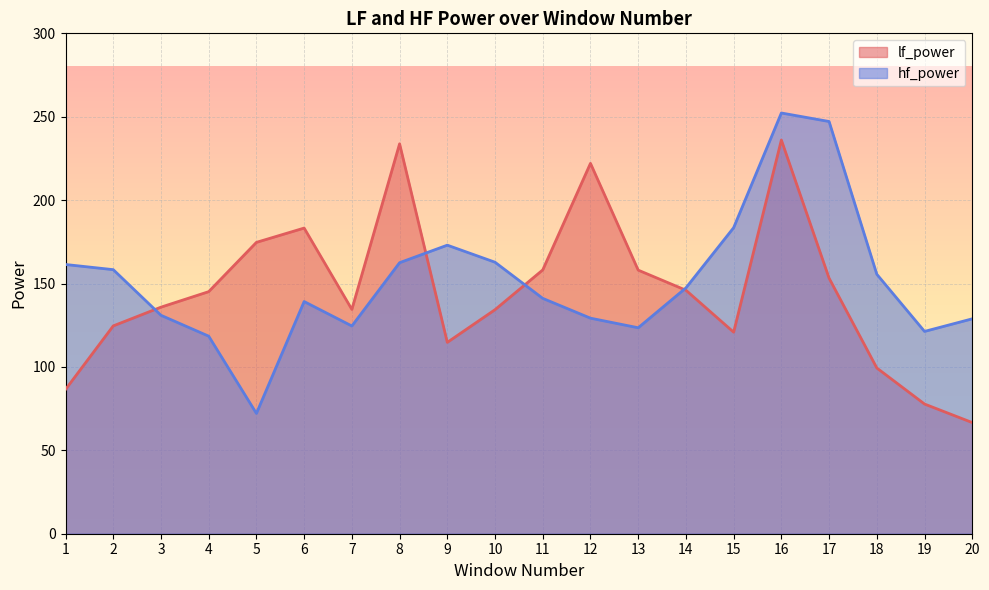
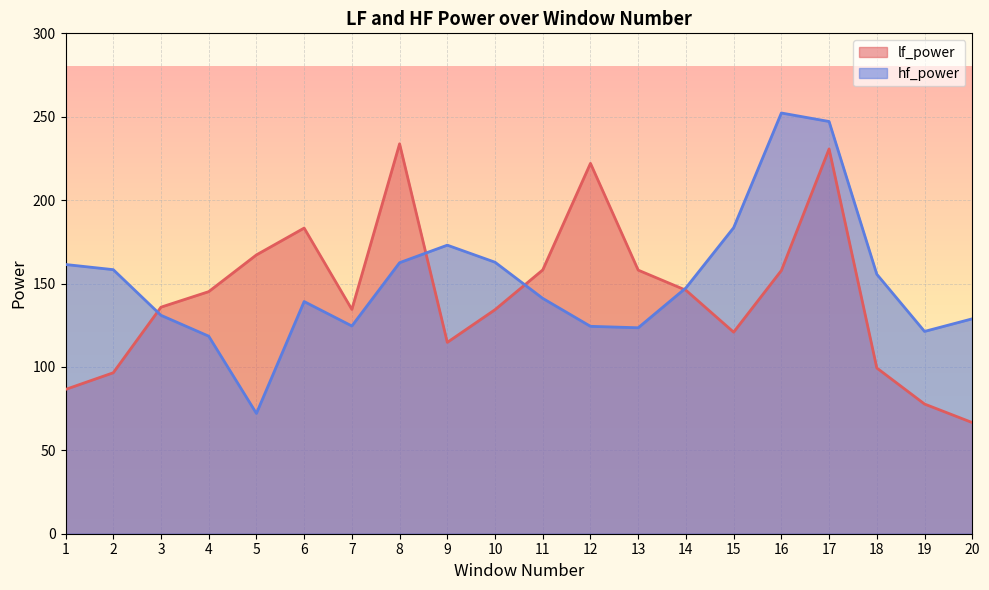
lf_power, 2: 125 -> 97
lf_power, 5: 175 -> 167
hf_power, 12: 129 -> 124
lf_power, 16: 236 -> 158
lf_power, 17: 153 -> 231
